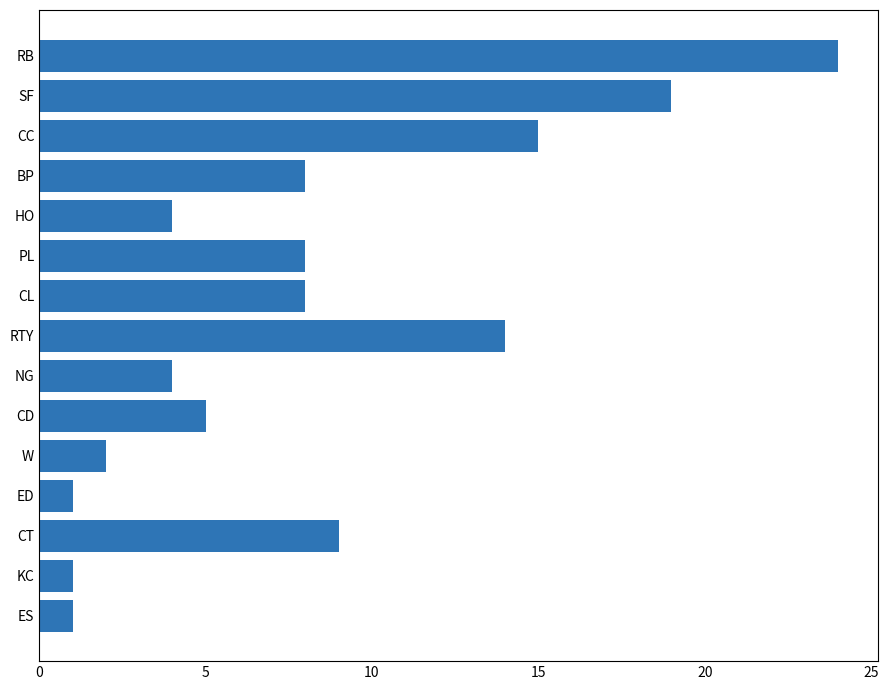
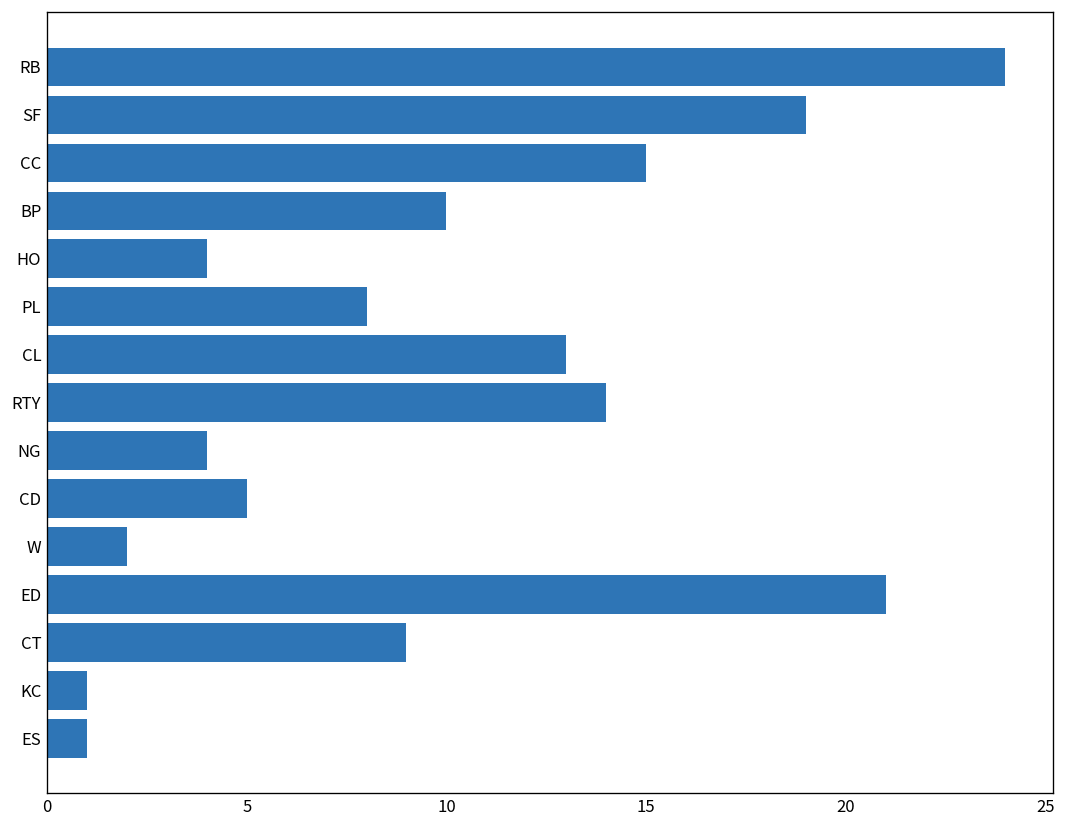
BP: 8 -> 10
CL: 8 -> 13
ED: 1 -> 21
